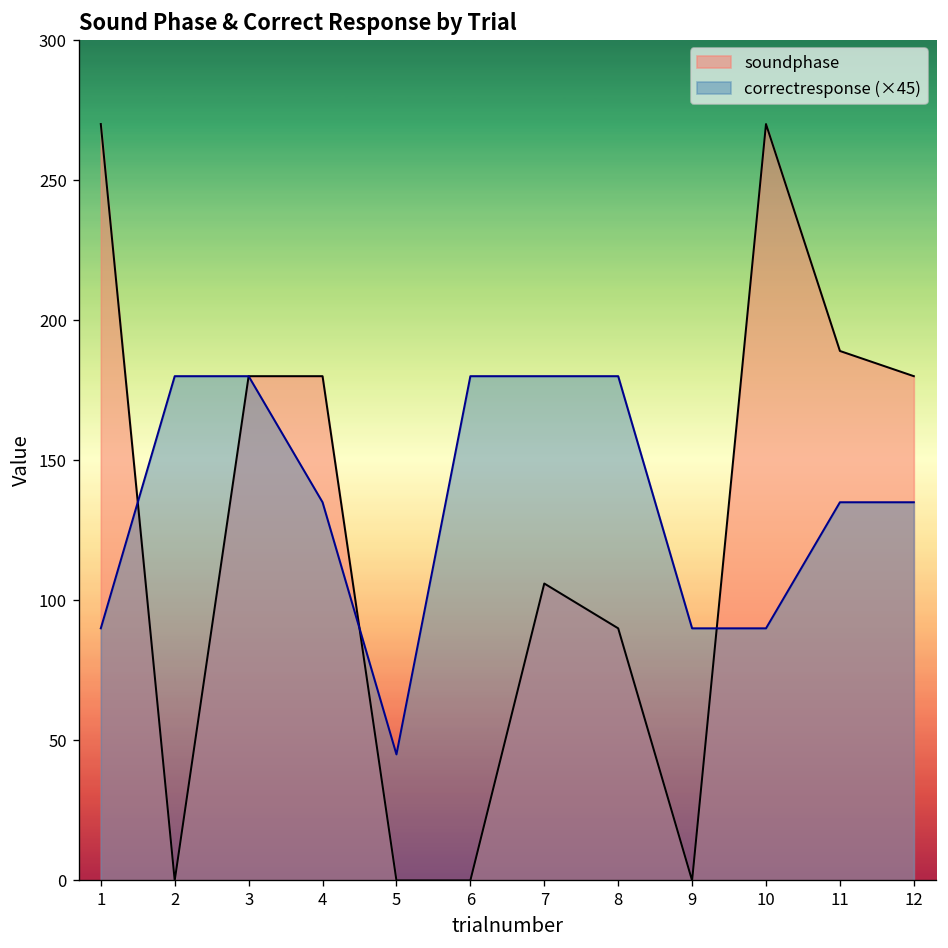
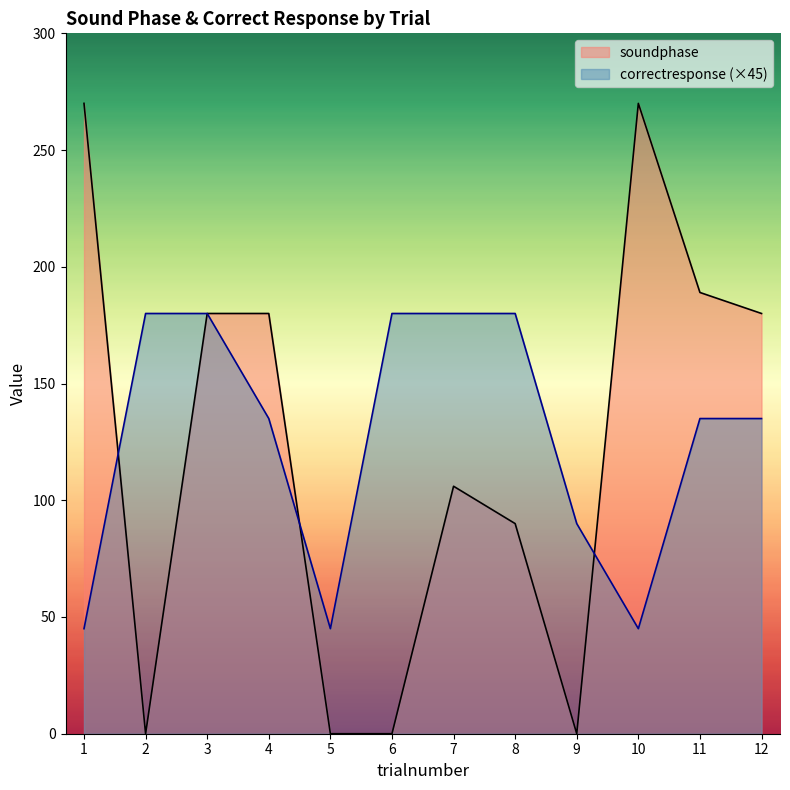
correctresponse (×45), 1: 90 -> 45
correctresponse (×45), 10: 90 -> 45
